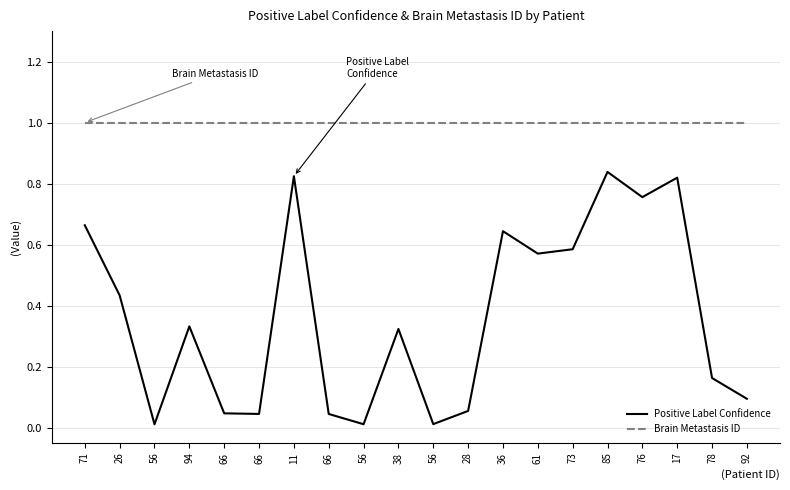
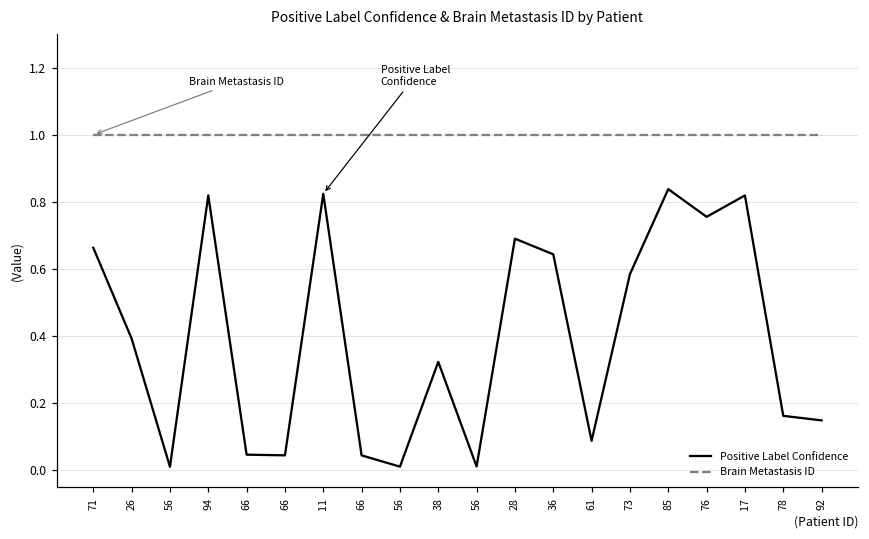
Positive Label Confidence, 26: 0.43 -> 0.39
Positive Label Confidence, 94: 0.33 -> 0.82
Positive Label Confidence, 28: 0.05 -> 0.69
Positive Label Confidence, 61: 0.57 -> 0.09
Positive Label Confidence, 92: 0.09 -> 0.15
